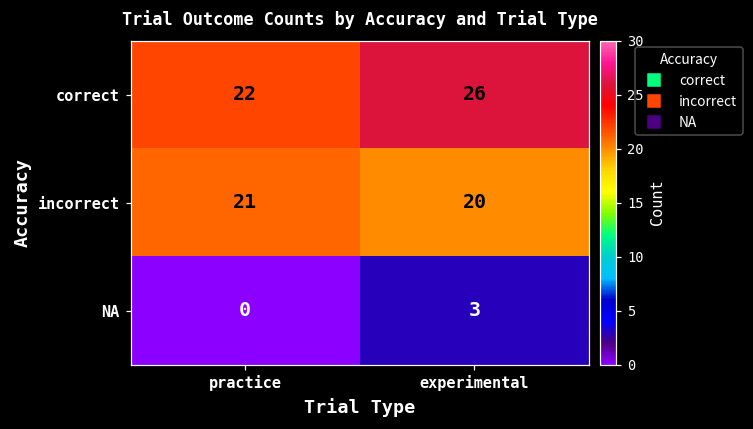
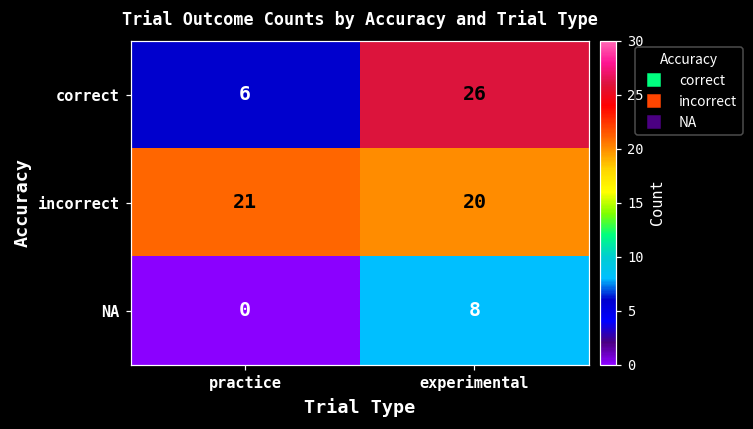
correct, practice: 22 -> 6
NA, experimental: 3 -> 8
